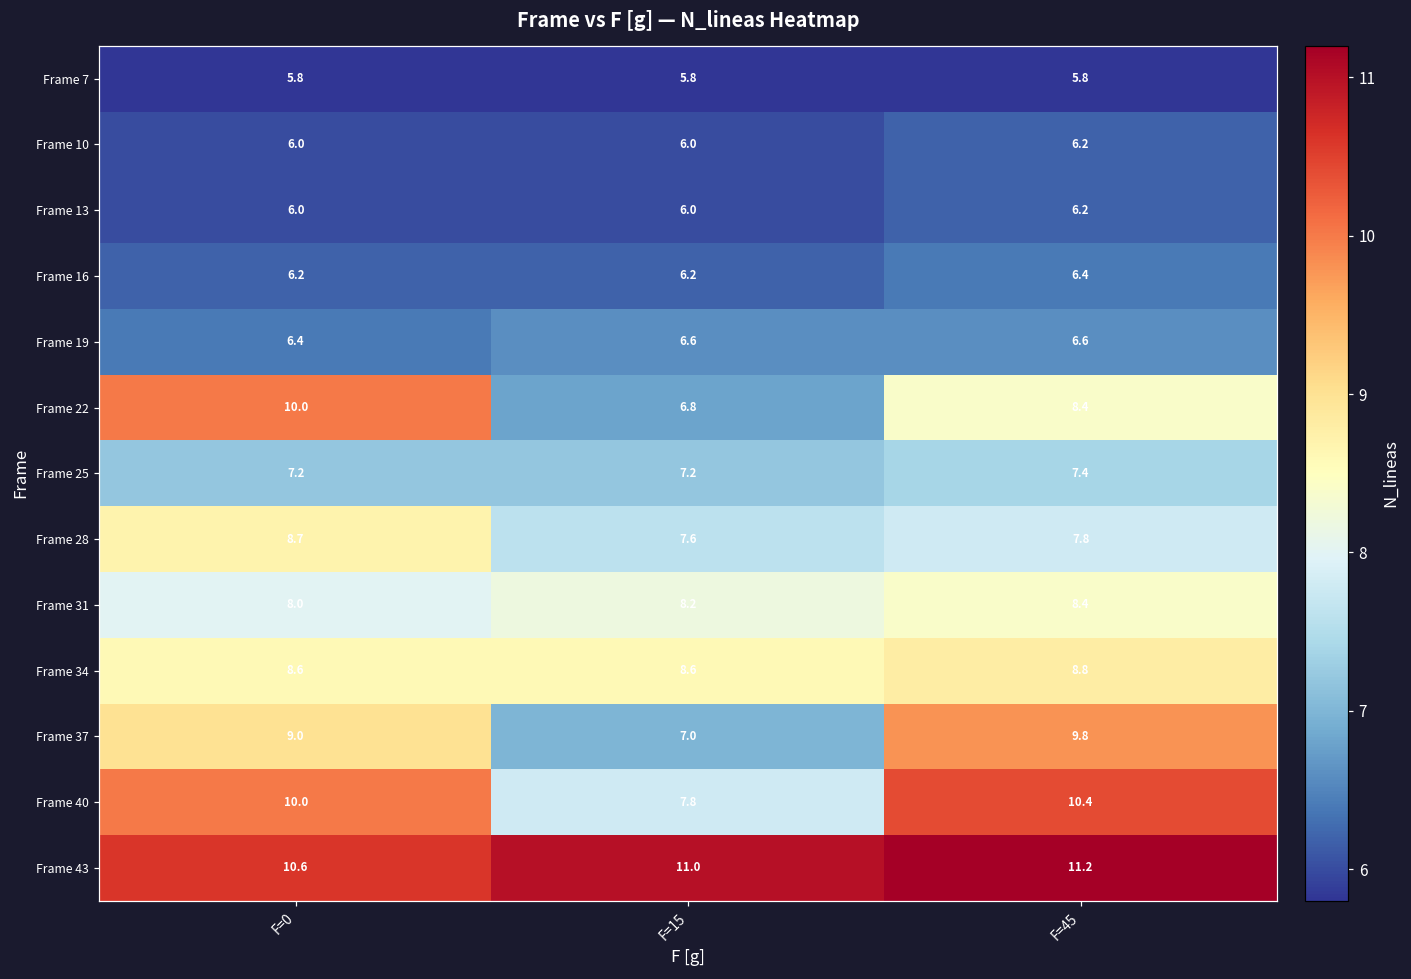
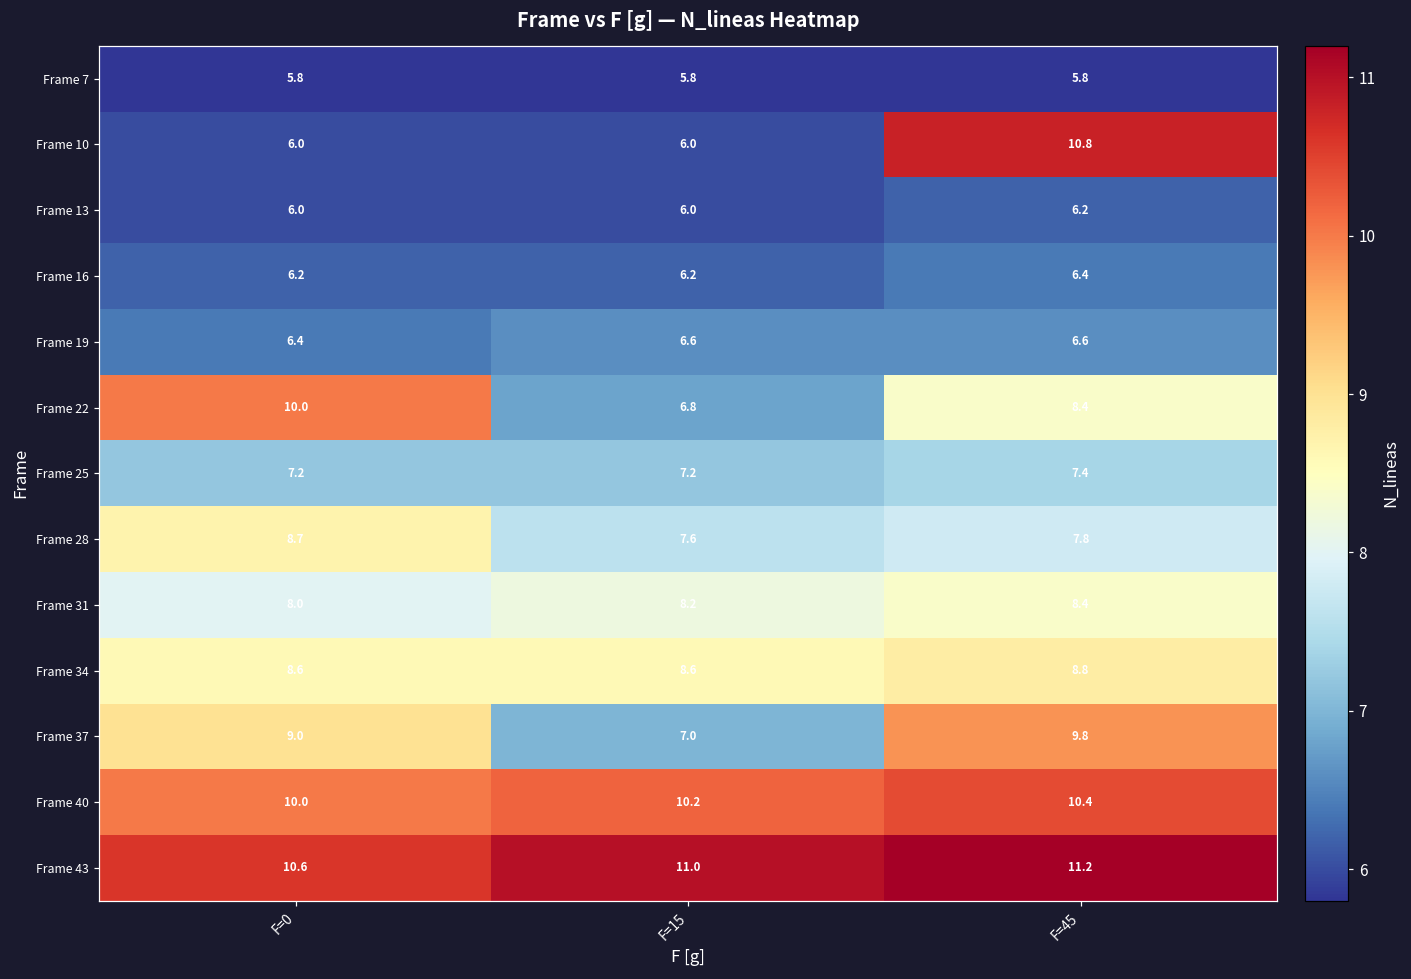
Frame 10, F=45: 6.2 -> 10.8
Frame 40, F=15: 7.8 -> 10.2
